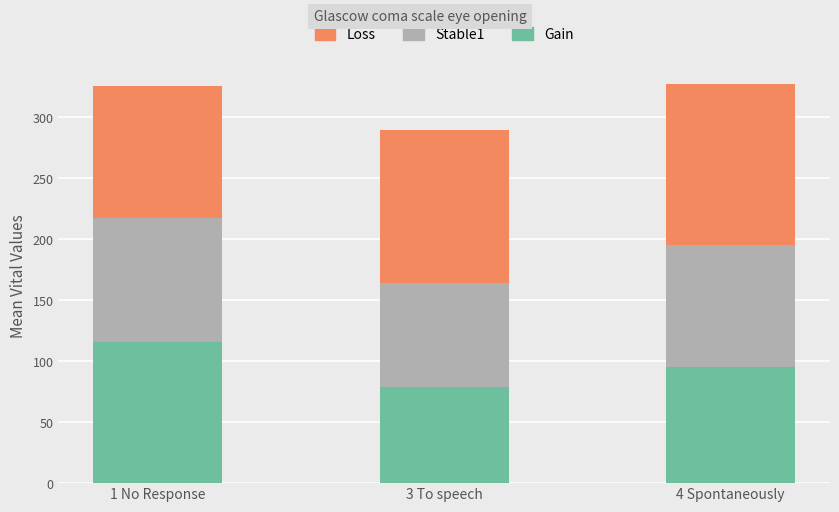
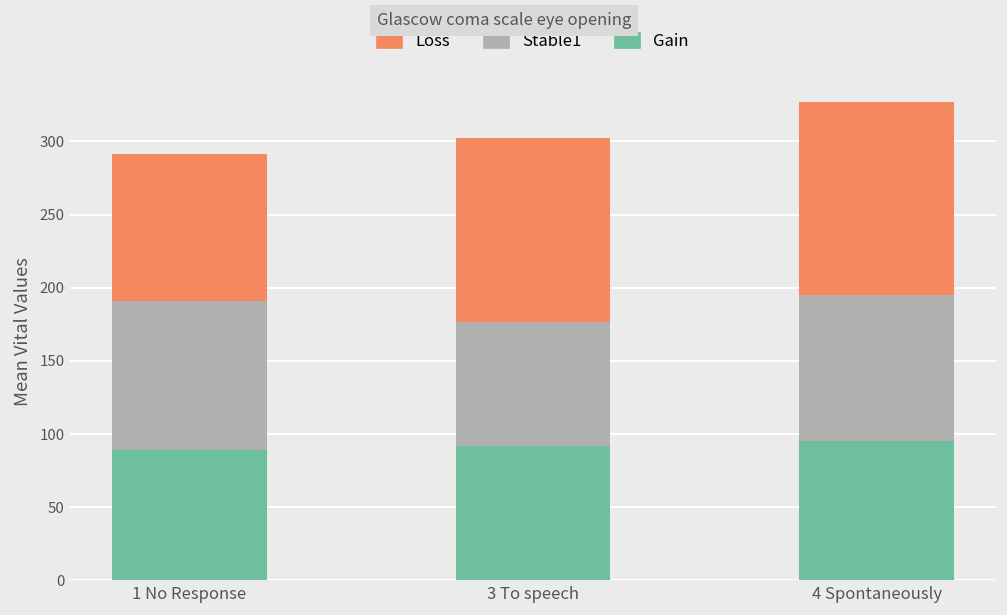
Gain, 1 No Response: 115 -> 89
Loss, 1 No Response: 108 -> 100
Gain, 3 To speech: 79 -> 92
